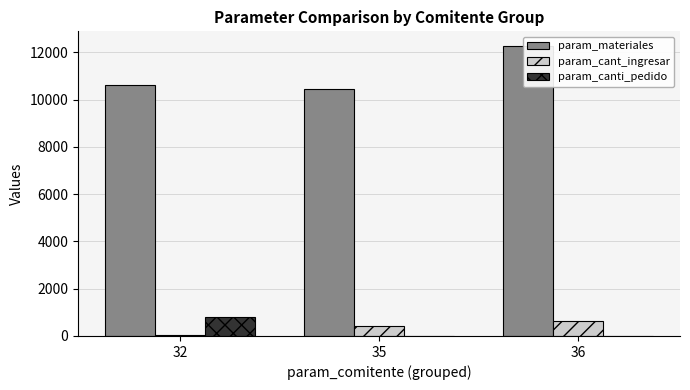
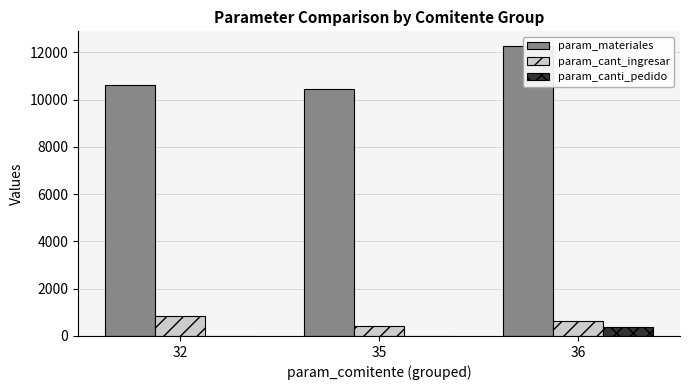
param_cant_ingresar, 32: 0 -> 900
param_canti_pedido, 32: 800 -> 0
param_canti_pedido, 36: 0 -> 400
